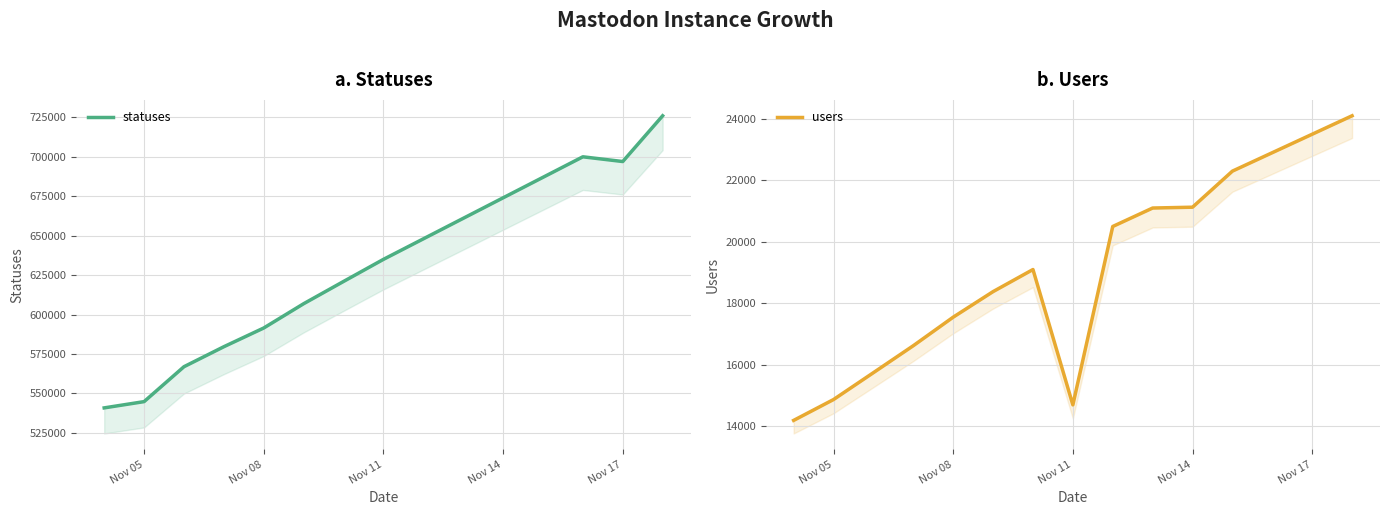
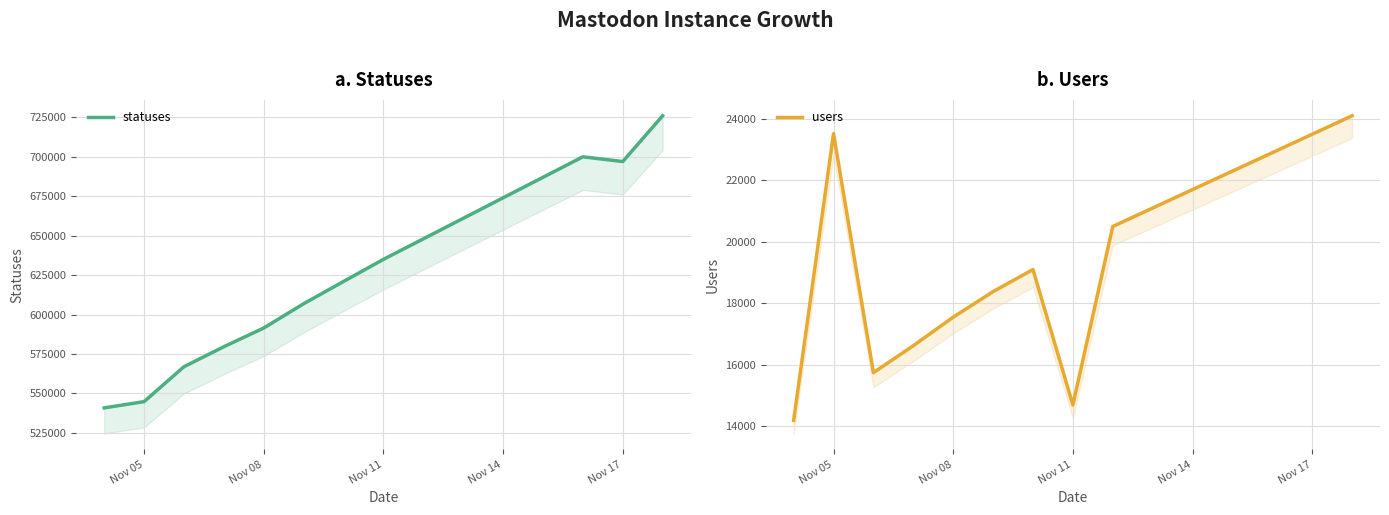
b. Users, Nov 05: 14900 -> 23500
b. Users, Nov 14: 21100 -> 21700
